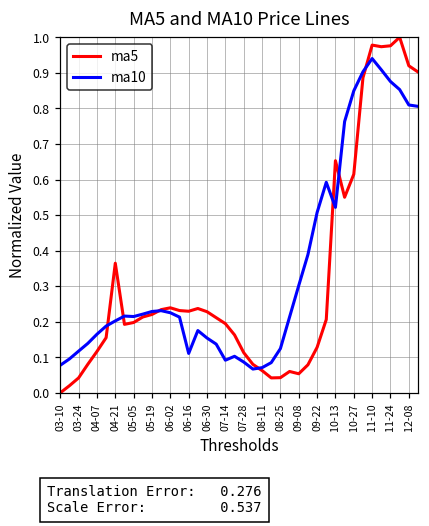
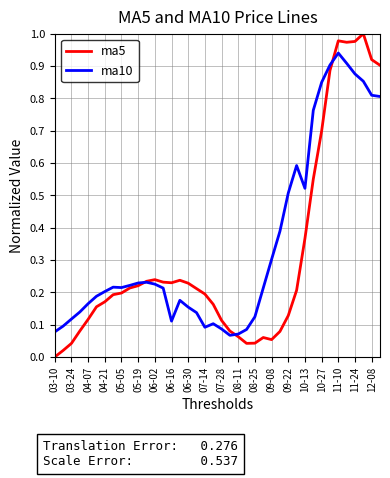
ma5, 04-21: 0.36 -> 0.17
ma5, 10-13: 0.65 -> 0.37
ma5, 10-27: 0.61 -> 0.70
